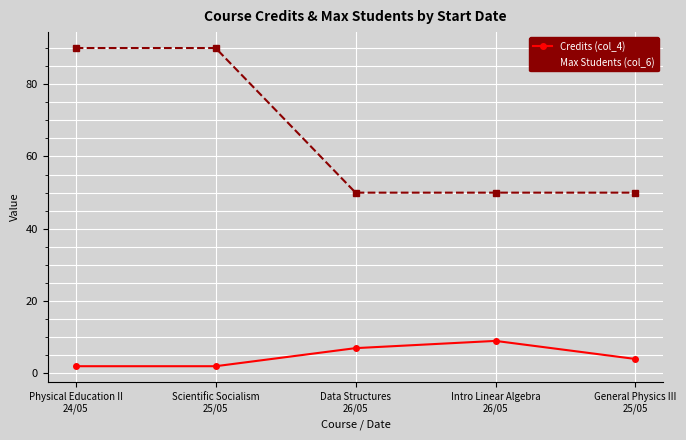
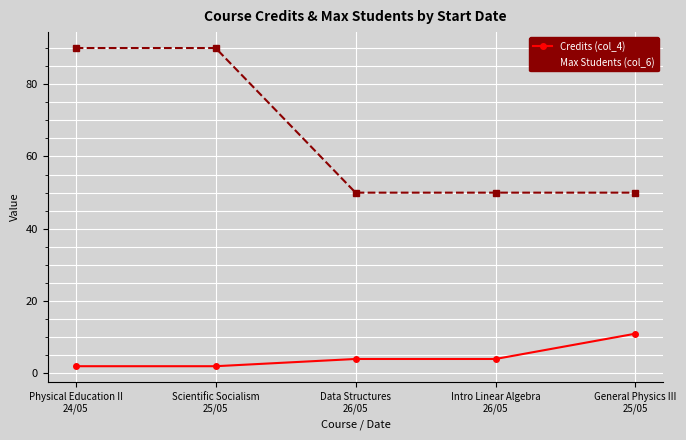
Credits (col_4), Data Structures 26/05: 7 -> 4
Credits (col_4), Intro Linear Algebra 26/05: 9 -> 4
Credits (col_4), General Physics III 25/05: 4 -> 11
